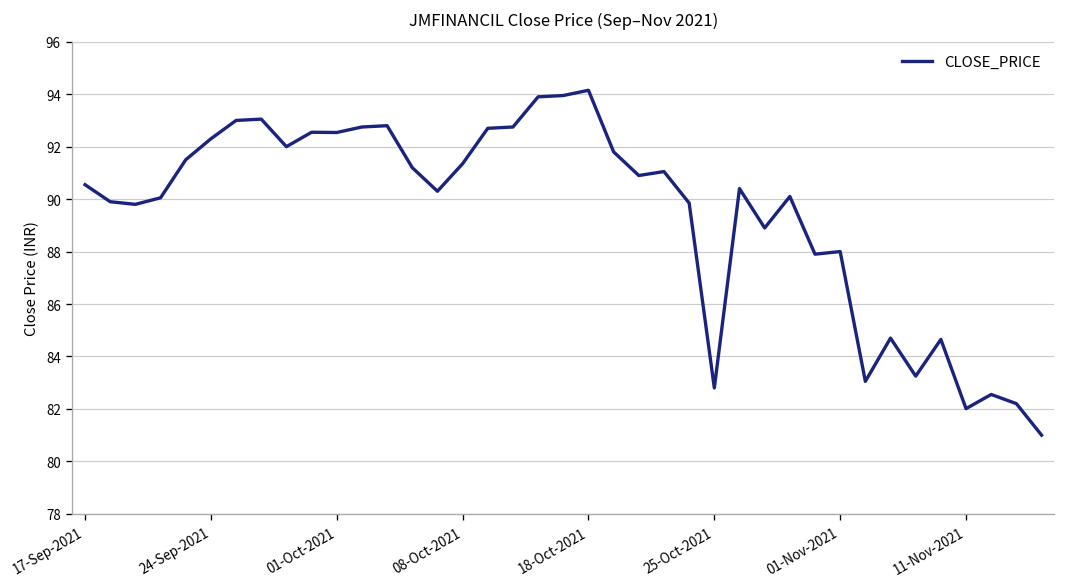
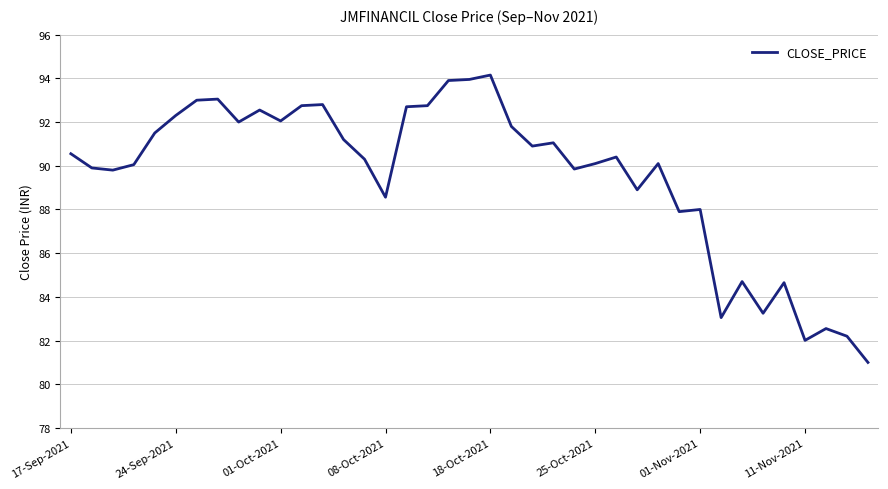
01-Oct-2021: 92.5 -> 92.1
08-Oct-2021: 91.4 -> 88.6
25-Oct-2021: 82.8 -> 90.1
